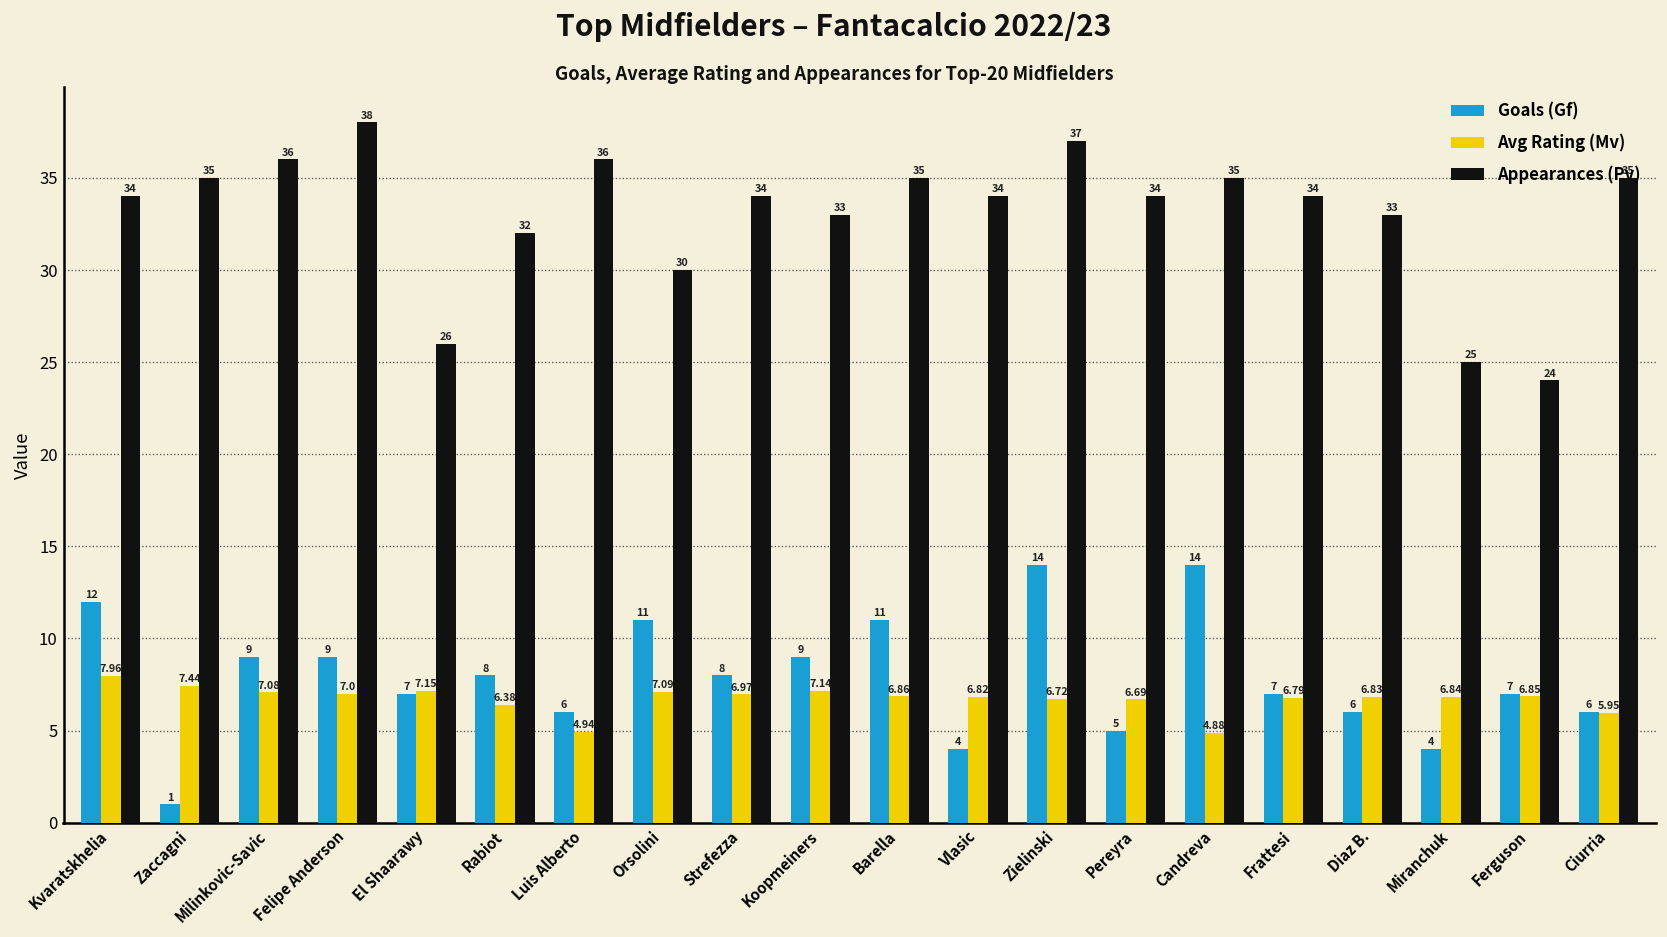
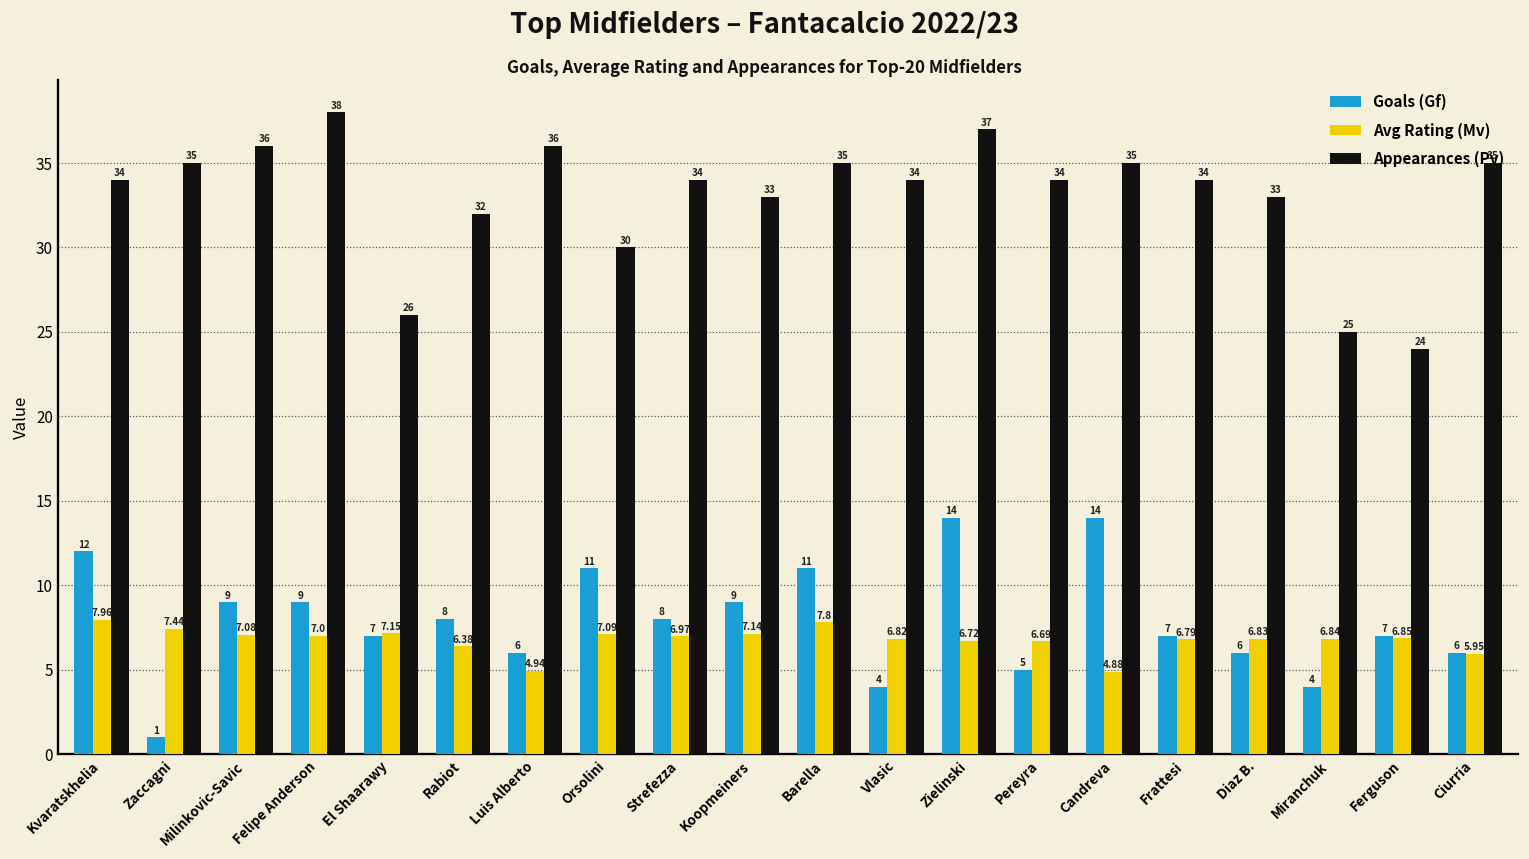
Avg Rating (Mv), Barella: 6.86 -> 7.8
